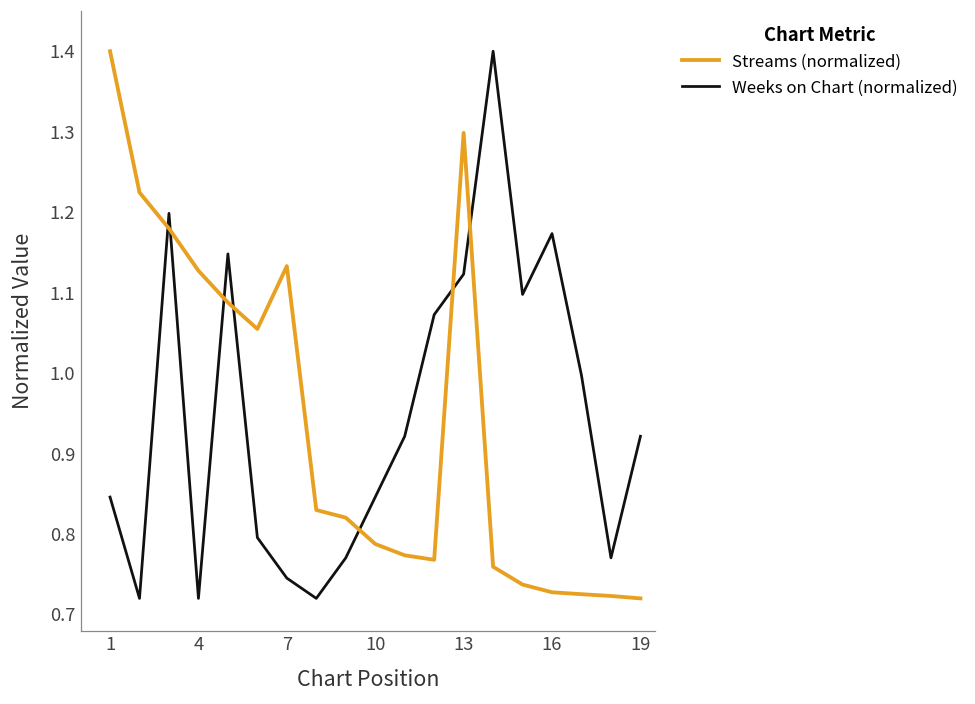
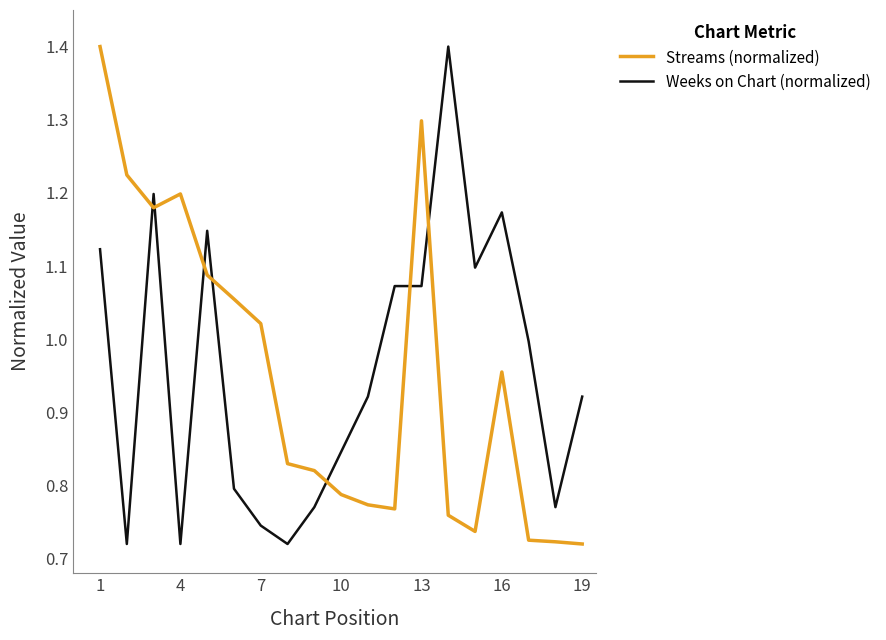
Weeks on Chart (normalized), 1: 0.85 -> 1.12
Streams (normalized), 4: 1.13 -> 1.20
Streams (normalized), 7: 1.13 -> 1.02
Weeks on Chart (normalized), 13: 1.12 -> 1.07
Streams (normalized), 16: 0.73 -> 0.96
